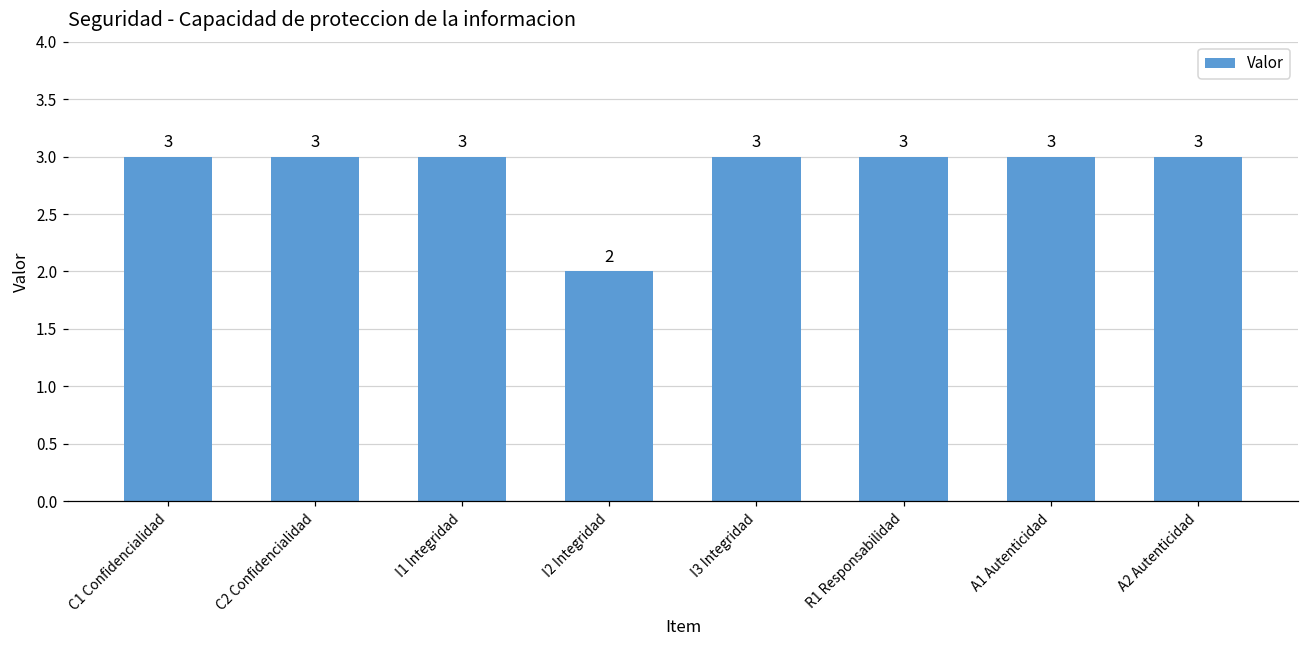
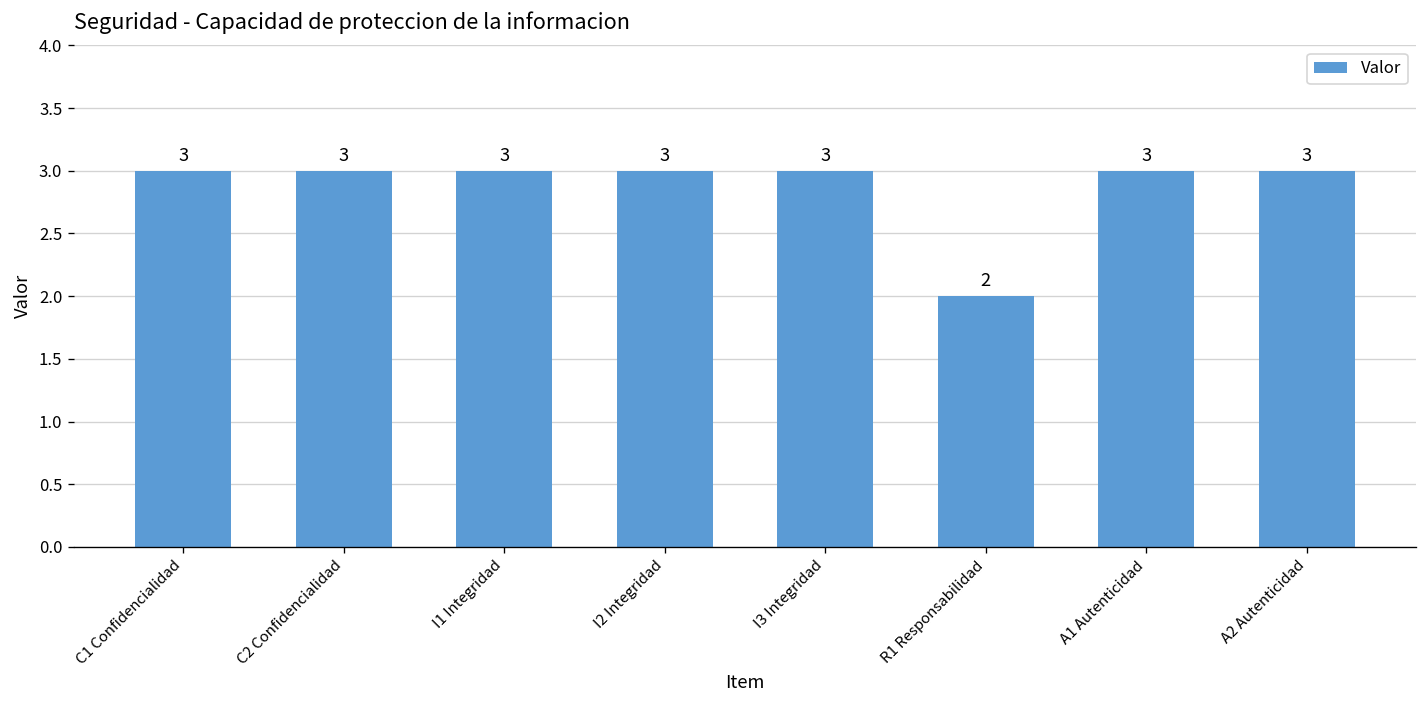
I2 Integridad: 2 -> 3
R1 Responsabilidad: 3 -> 2
